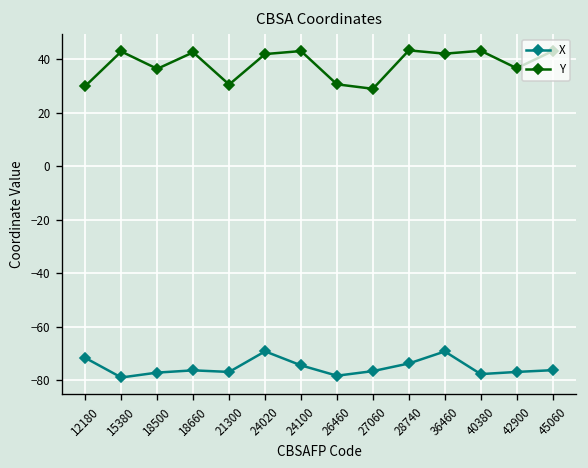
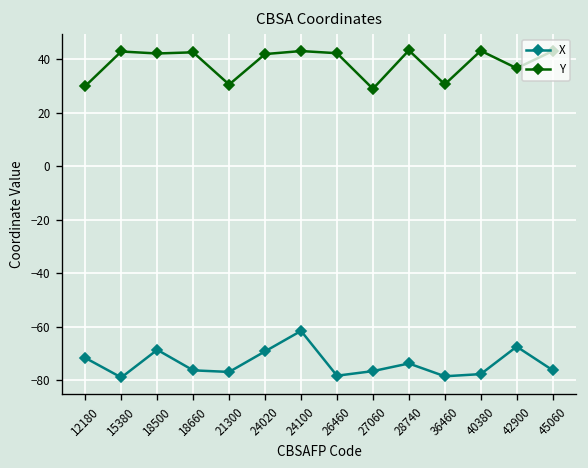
X, 18500: -77 -> -69
Y, 18500: 36 -> 42
X, 24100: -74 -> -61
Y, 26460: 31 -> 42
X, 36460: -69 -> -78
Y, 36460: 42 -> 31
X, 42900: -77 -> -67
